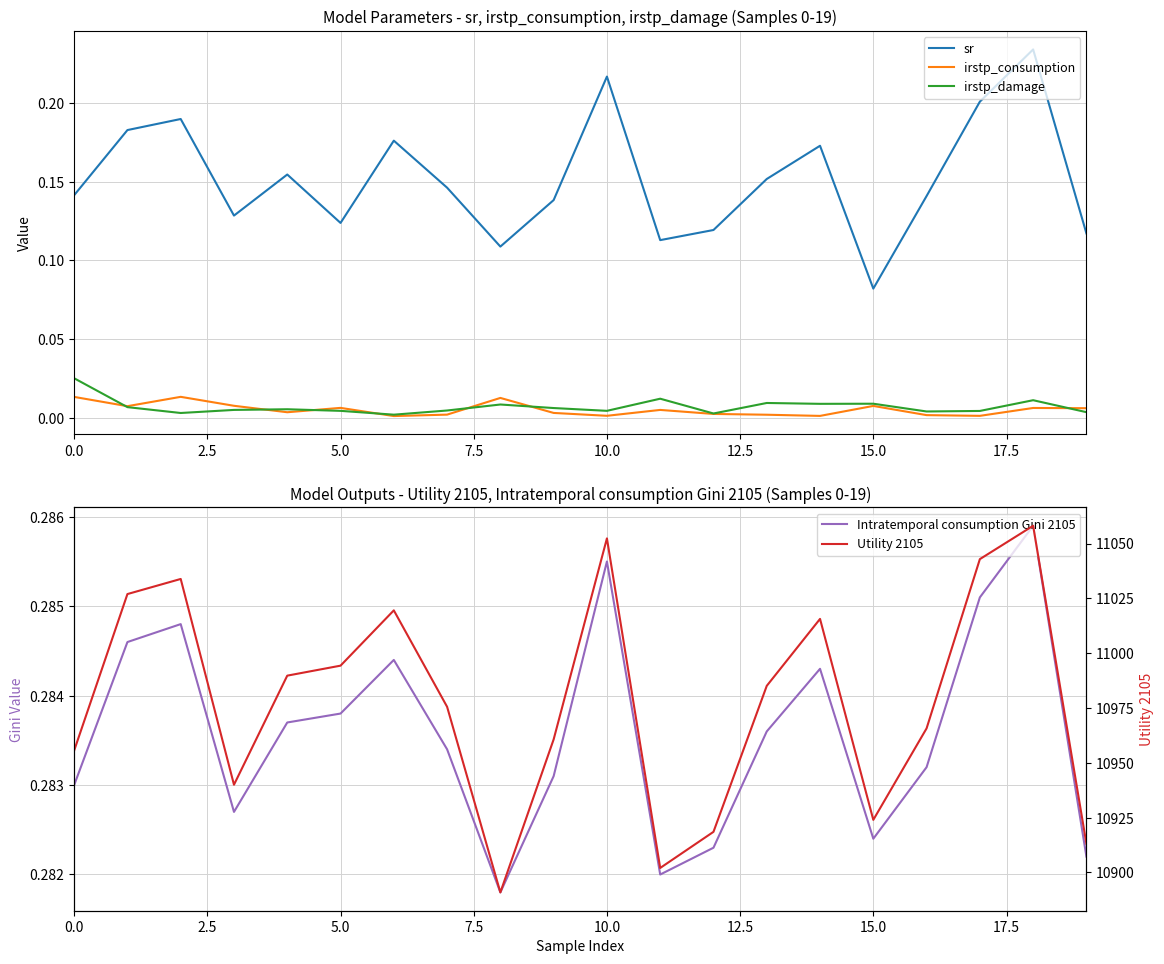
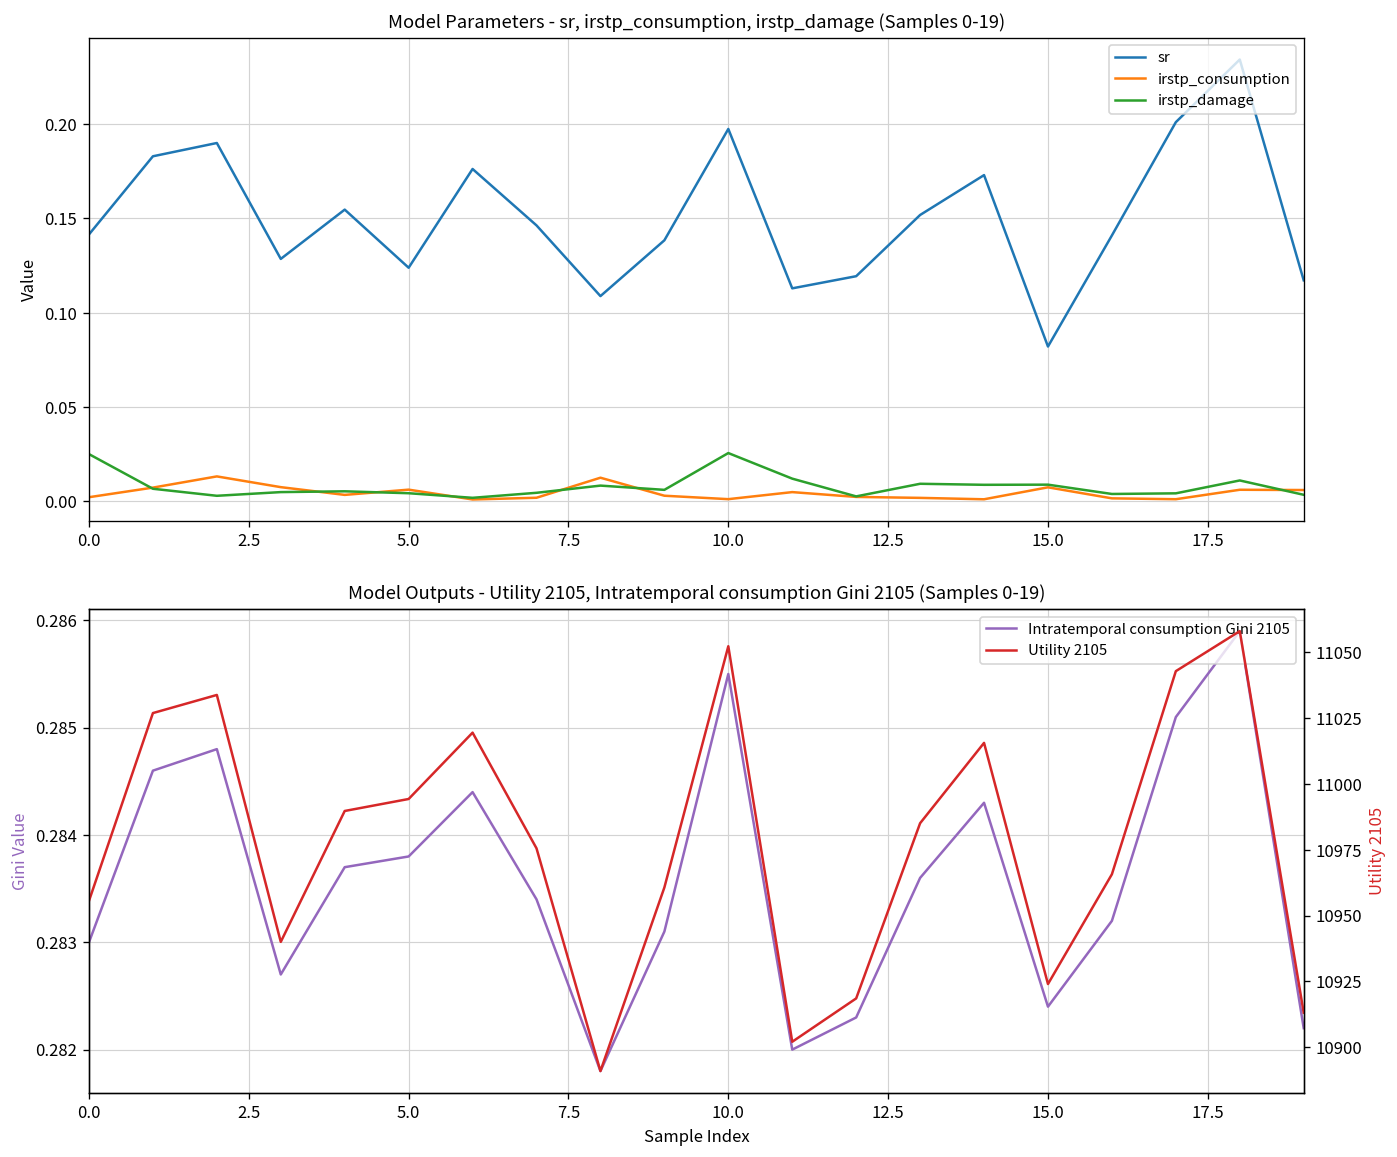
Model Parameters - sr, irstp_consumption, irstp_damage (Samples 0-19), irstp_consumption, 0.0: 0.013 -> 0.002
Model Parameters - sr, irstp_consumption, irstp_damage (Samples 0-19), sr, 10.0: 0.217 -> 0.197
Model Parameters - sr, irstp_consumption, irstp_damage (Samples 0-19), irstp_damage, 10.0: 0.004 -> 0.026
